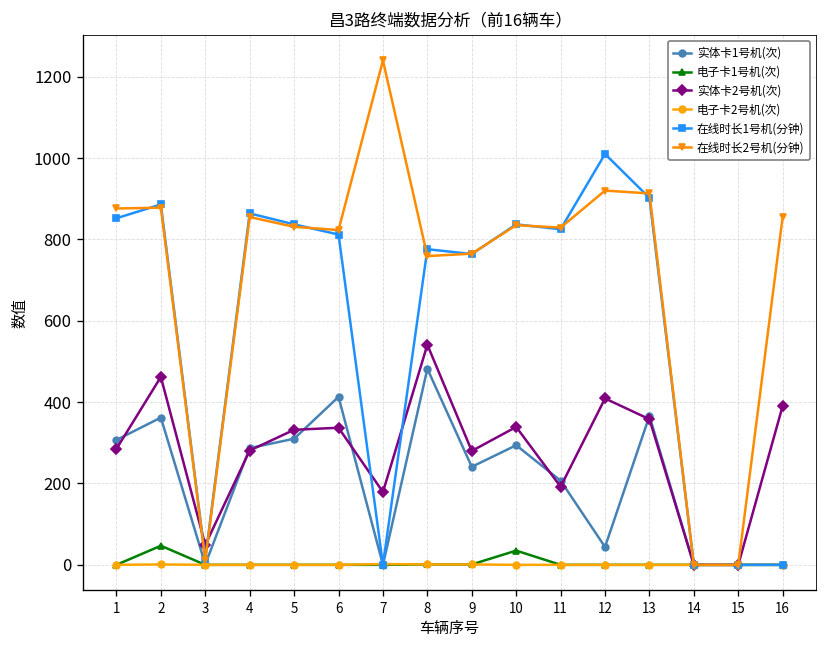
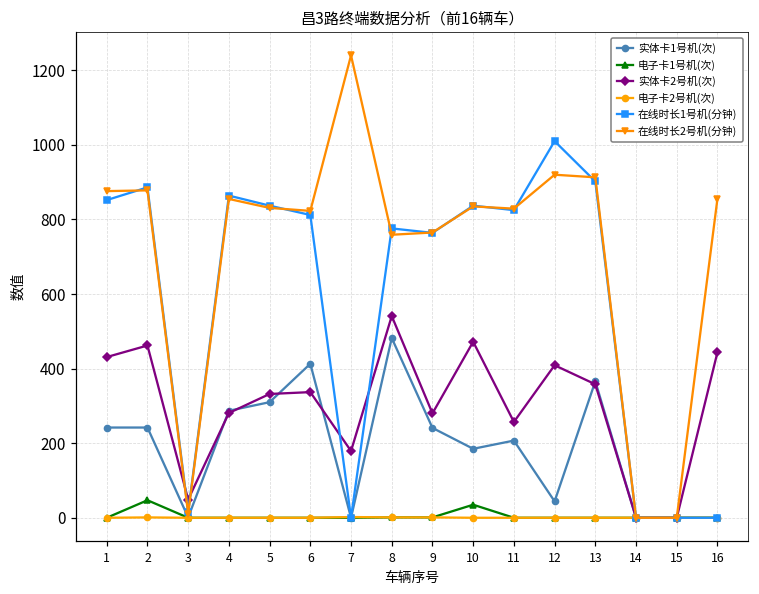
实体卡1号机(次), 1: 310 -> 240
实体卡2号机(次), 1: 290 -> 430
实体卡1号机(次), 2: 360 -> 240
实体卡1号机(次), 10: 290 -> 190
实体卡2号机(次), 10: 340 -> 470
实体卡2号机(次), 11: 190 -> 260
实体卡2号机(次), 16: 390 -> 440
